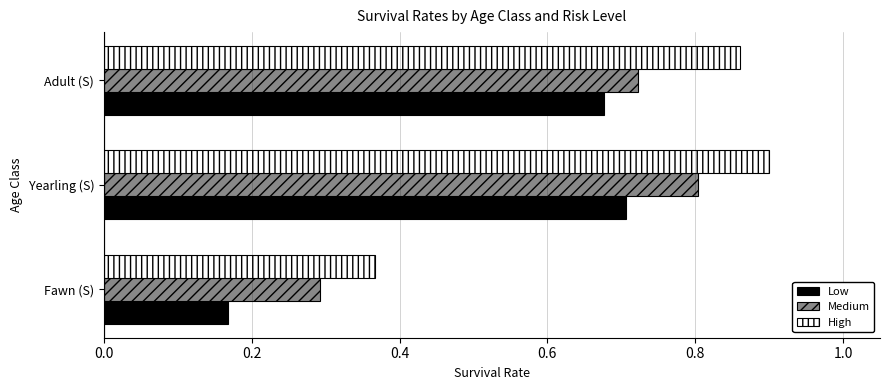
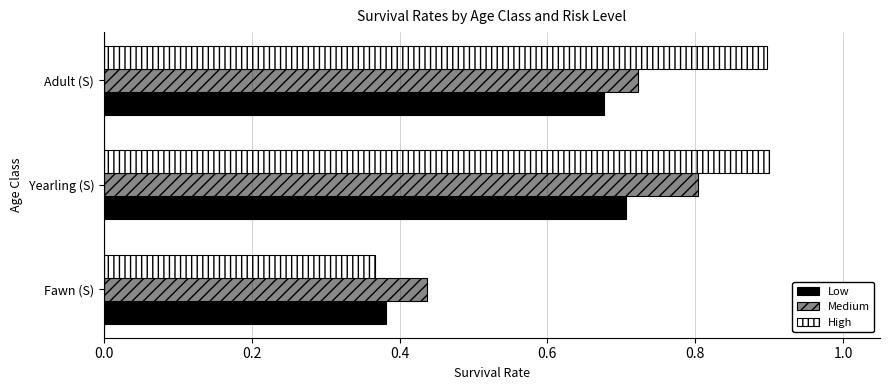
High, Adult (S): 0.86 -> 0.90
Medium, Fawn (S): 0.29 -> 0.44
Low, Fawn (S): 0.17 -> 0.38
